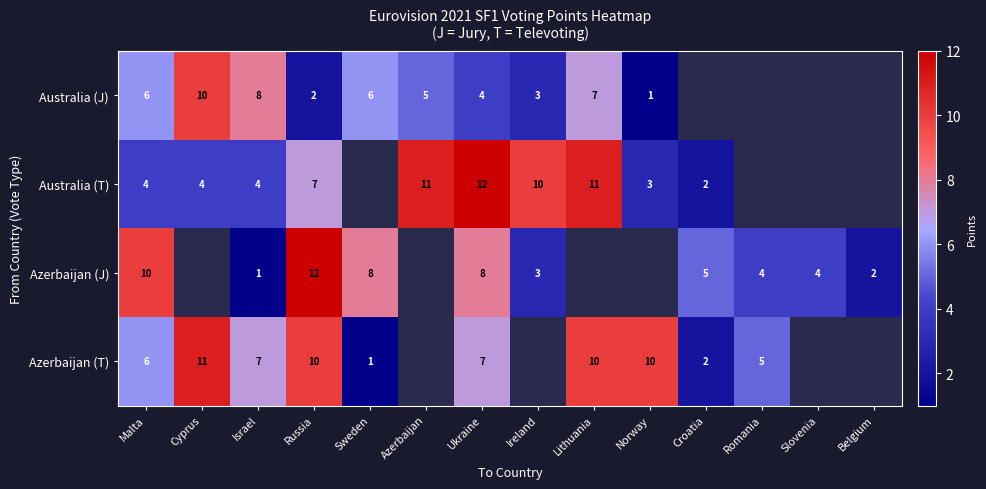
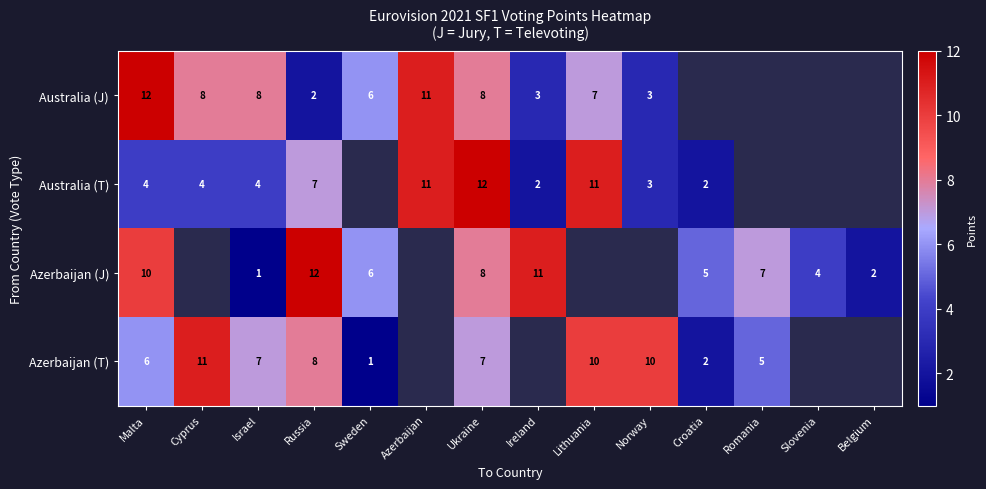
Australia (J), Malta: 6 -> 12
Australia (J), Cyprus: 10 -> 8
Australia (J), Azerbaijan: 5 -> 11
Australia (J), Ukraine: 4 -> 8
Australia (J), Norway: 1 -> 3
Australia (T), Ireland: 10 -> 2
Azerbaijan (J), Sweden: 8 -> 6
Azerbaijan (J), Ireland: 3 -> 11
Azerbaijan (J), Romania: 4 -> 7
Azerbaijan (T), Russia: 10 -> 8
